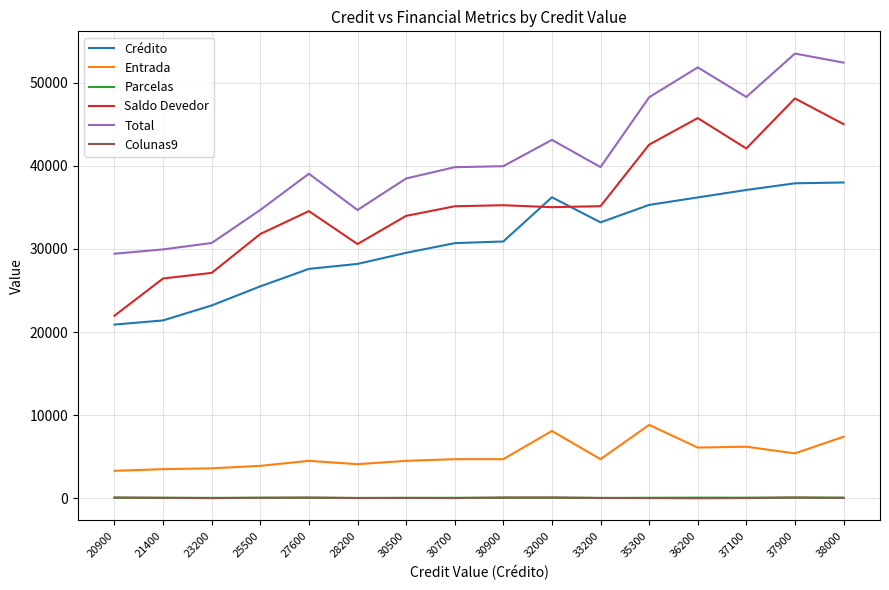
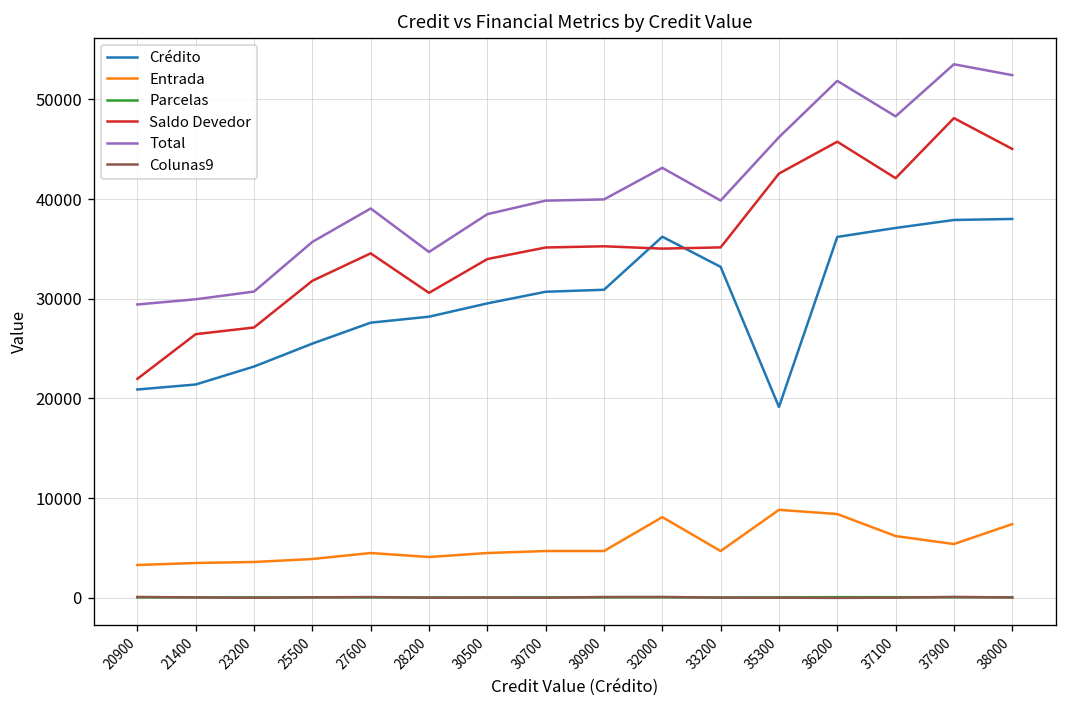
Total, 25500: 35000 -> 36000
Crédito, 35300: 35000 -> 19000
Total, 35300: 48000 -> 46000
Entrada, 36200: 6000 -> 8000
